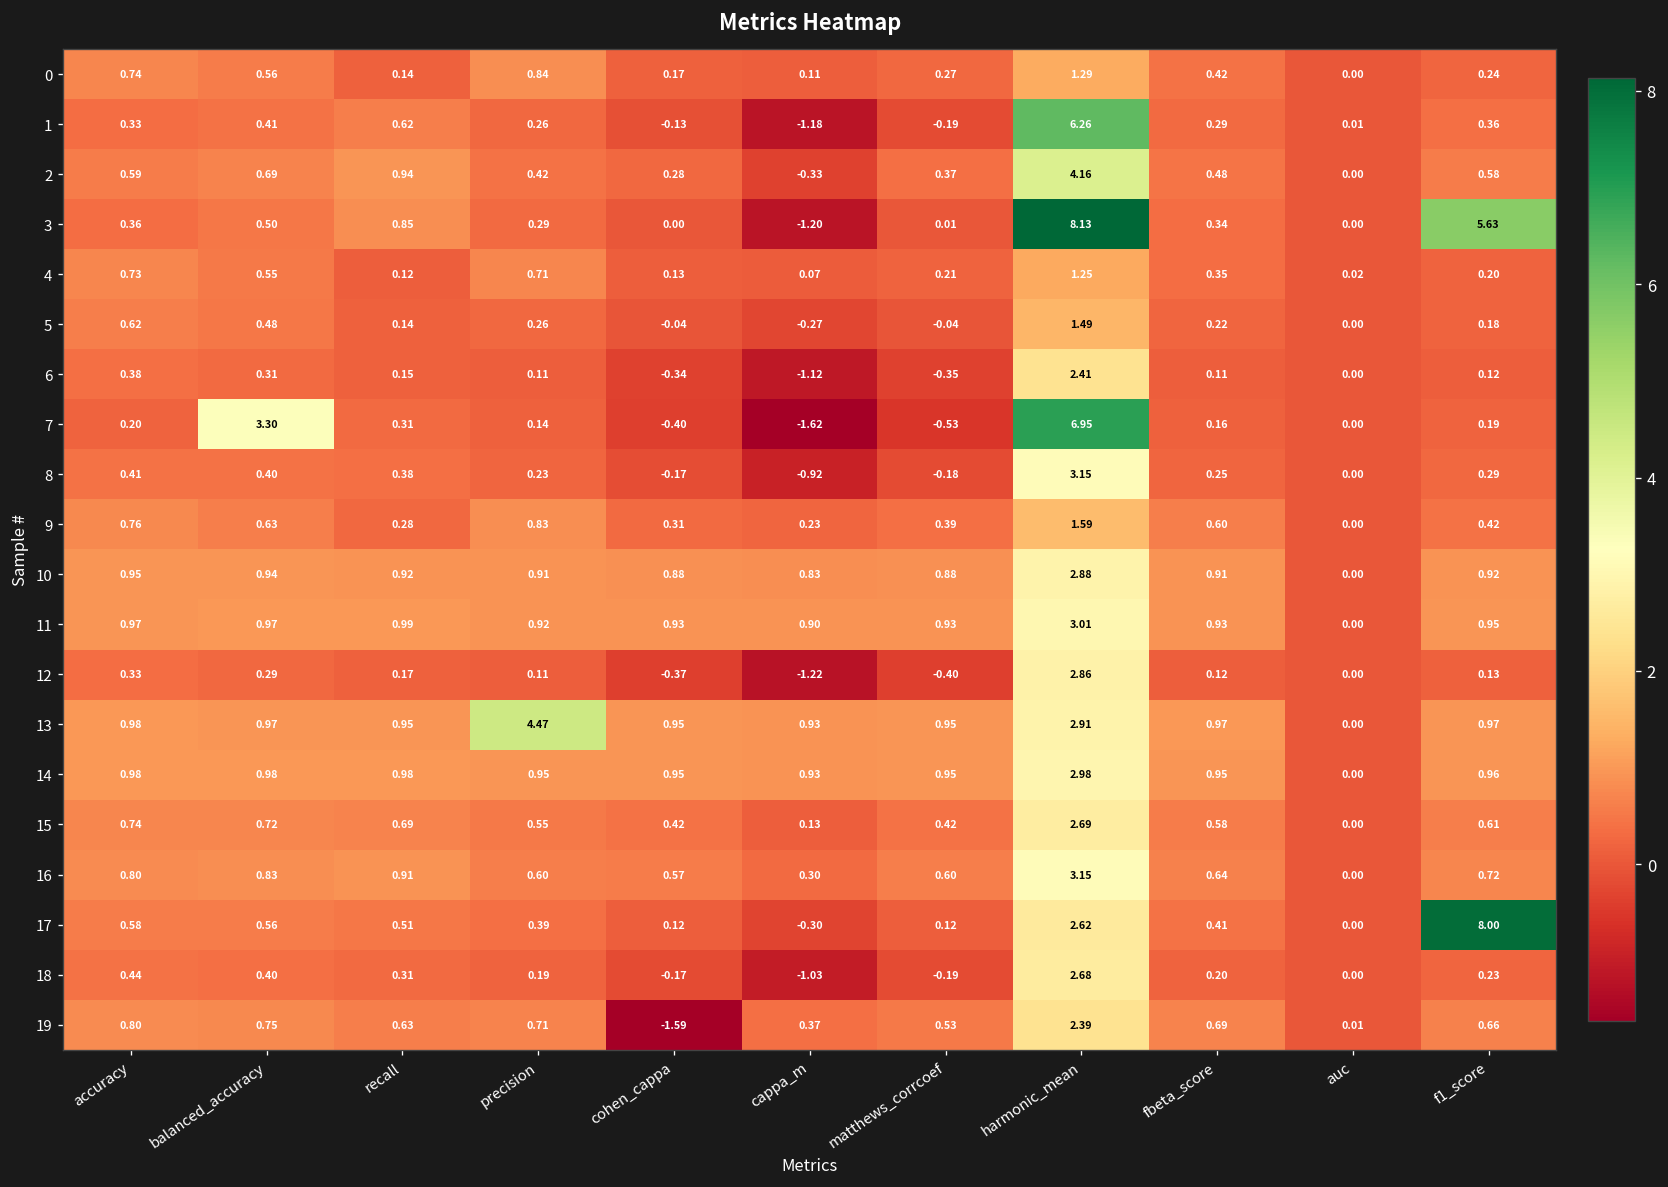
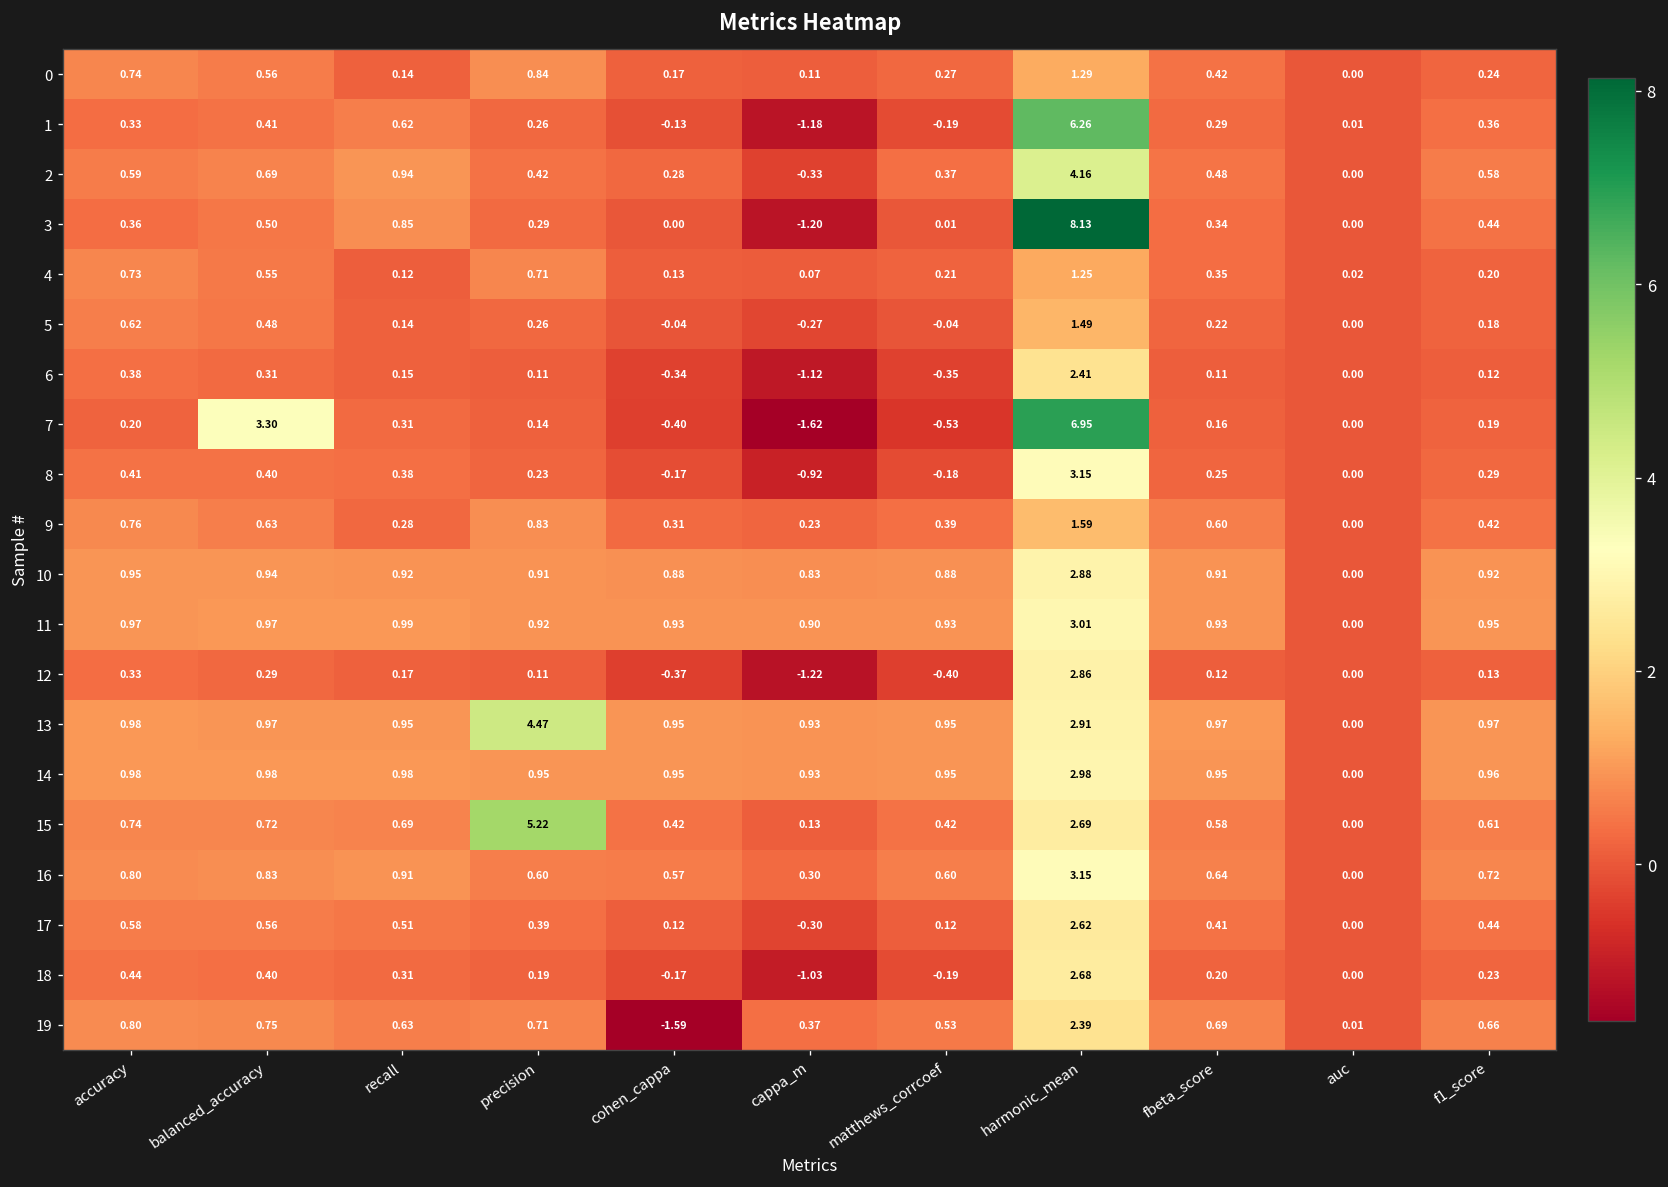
3, f1_score: 5.63 -> 0.44
15, precision: 0.55 -> 5.22
17, f1_score: 8.00 -> 0.44
